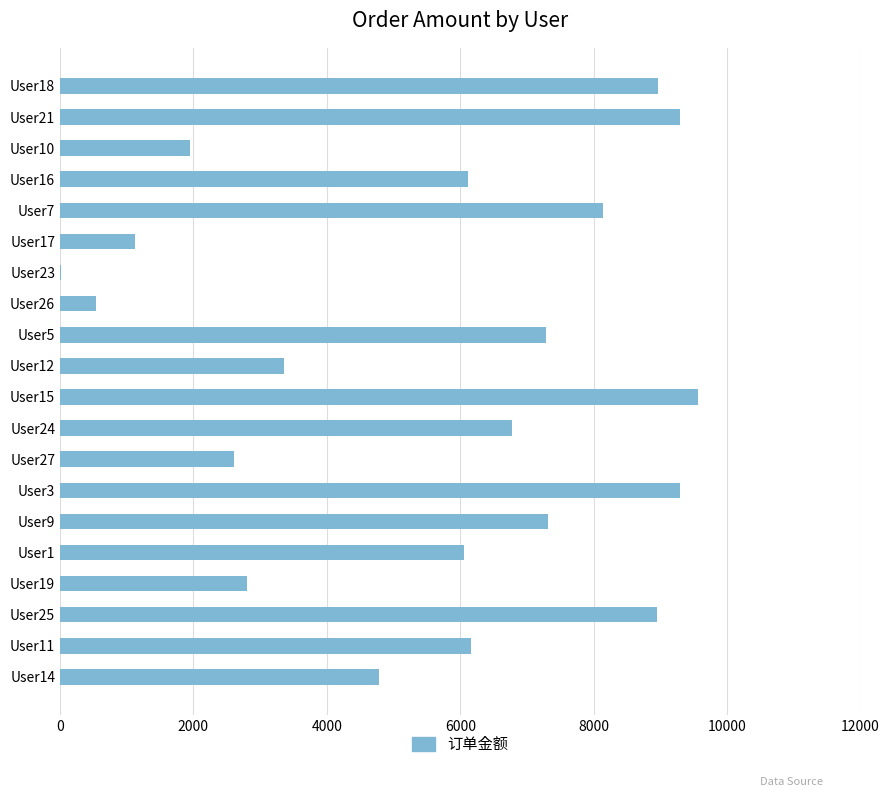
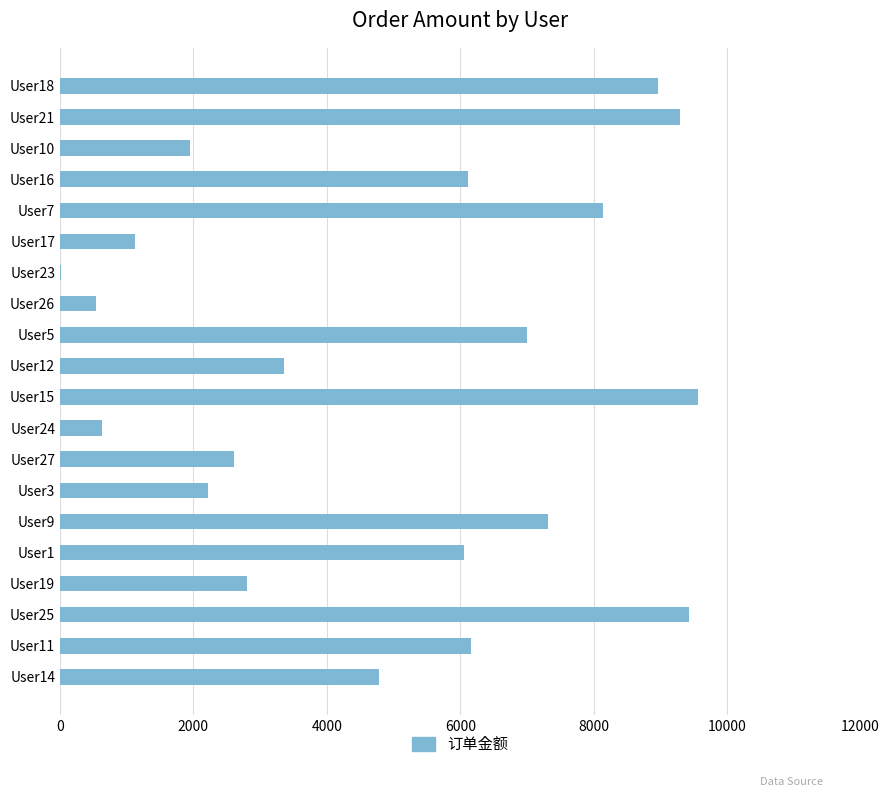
User5: 7300 -> 7000
User24: 6800 -> 600
User3: 9300 -> 2200
User25: 9000 -> 9400
